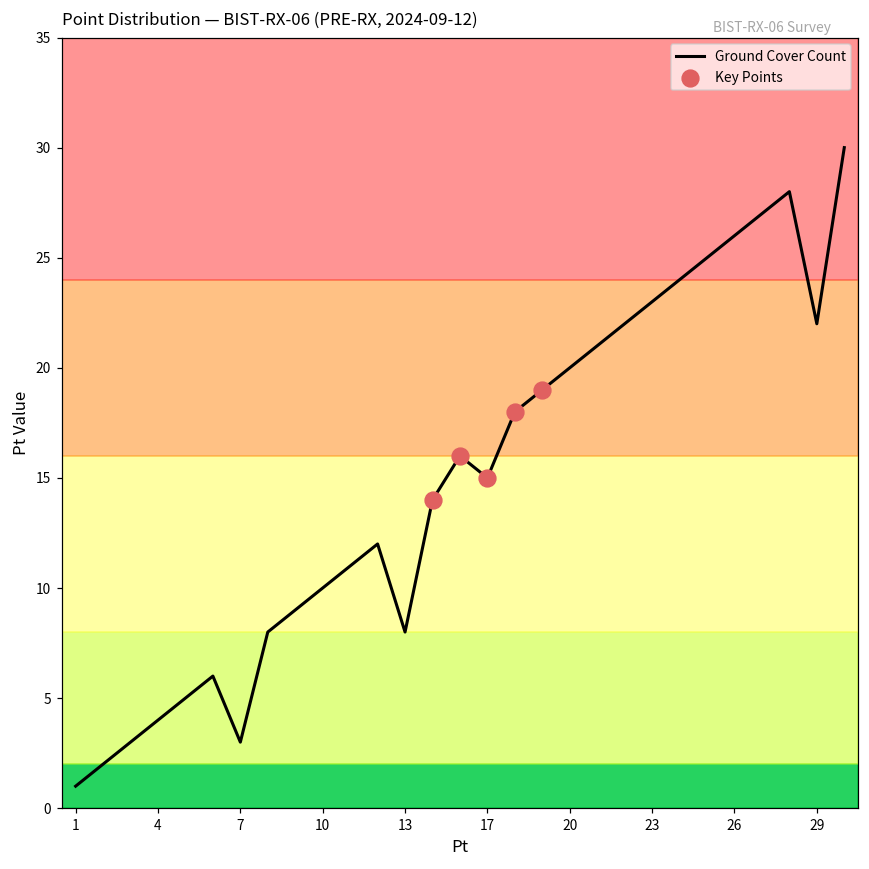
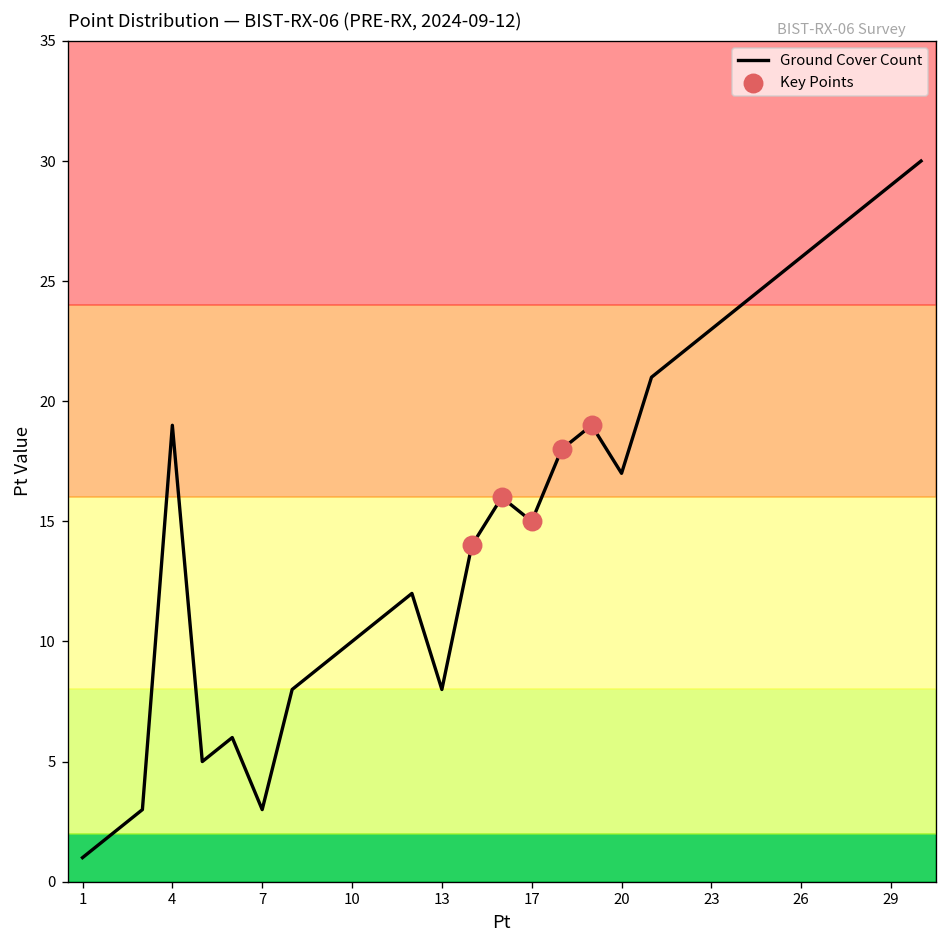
Ground Cover Count, 4: 4 -> 19
Ground Cover Count, 20: 20 -> 17
Ground Cover Count, 29: 22 -> 29
